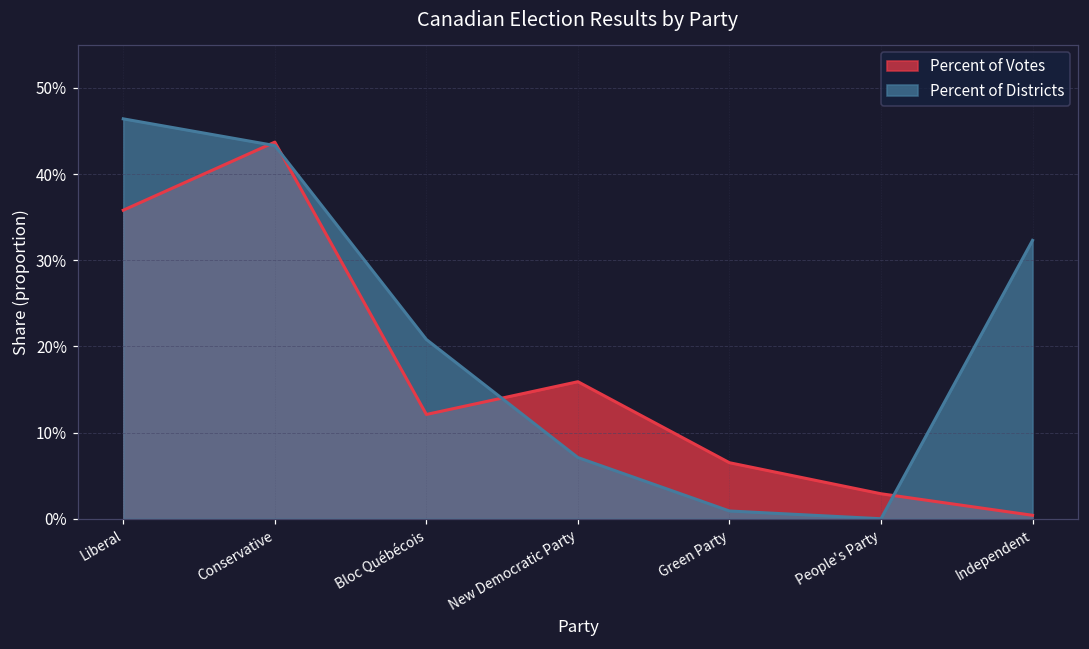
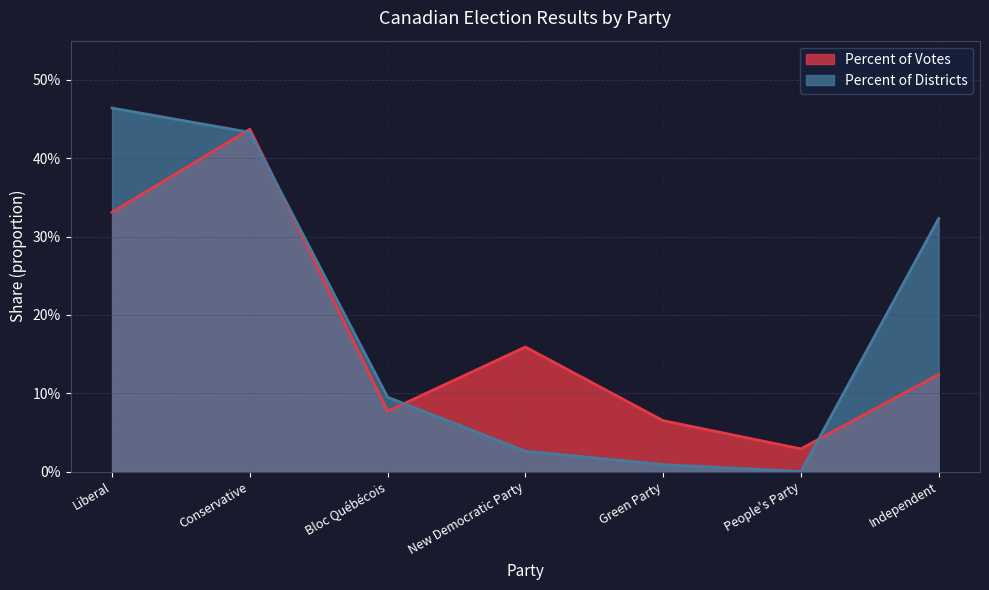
Percent of Votes, Liberal: 36% -> 33%
Percent of Votes, Bloc Québécois: 12% -> 8%
Percent of Districts, Bloc Québécois: 21% -> 10%
Percent of Districts, New Democratic Party: 7% -> 3%
Percent of Votes, Independent: 0% -> 12%
